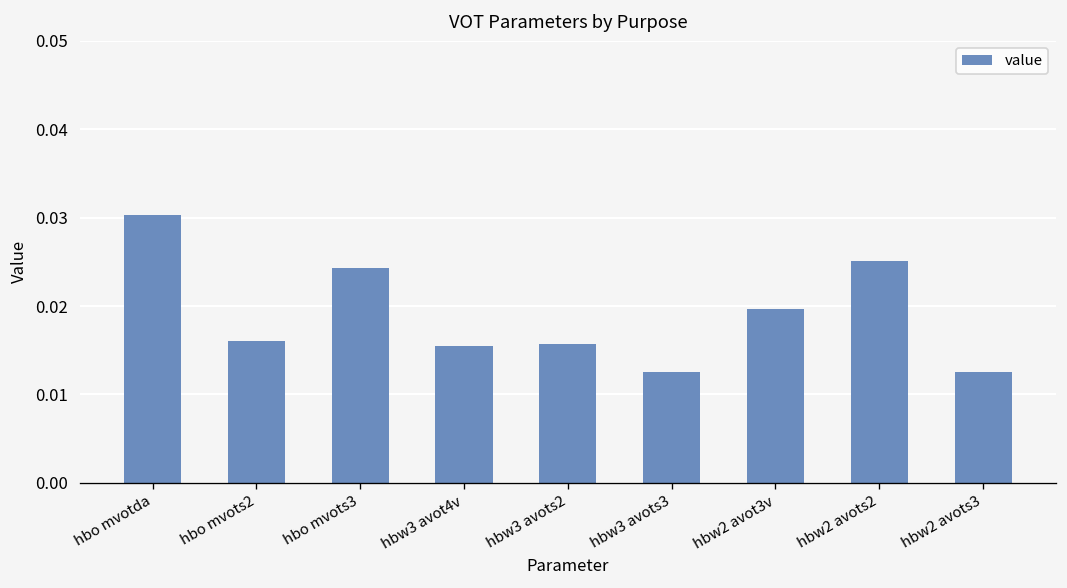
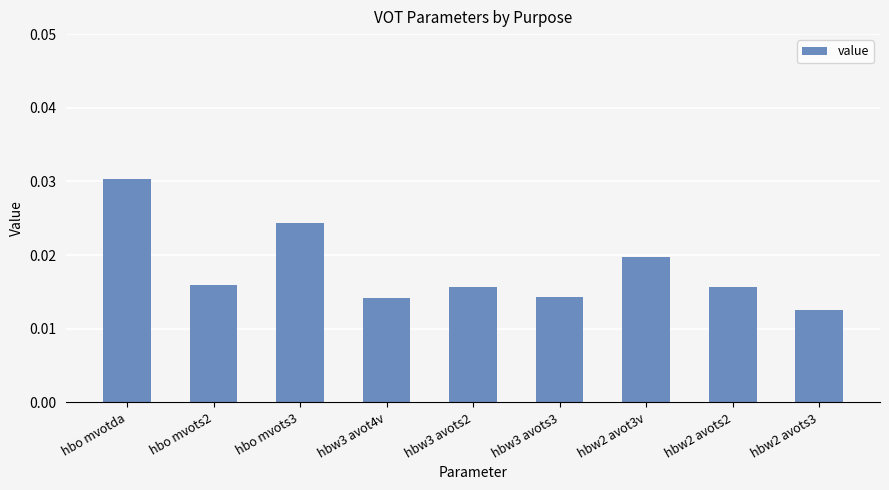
hbw3 avot4v: 0.016 -> 0.014
hbw3 avots3: 0.013 -> 0.014
hbw2 avots2: 0.025 -> 0.016
